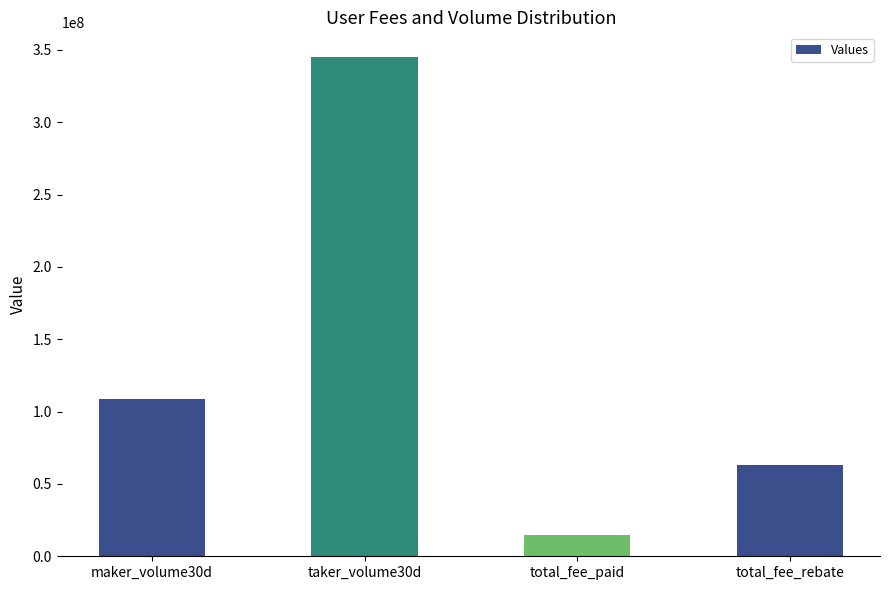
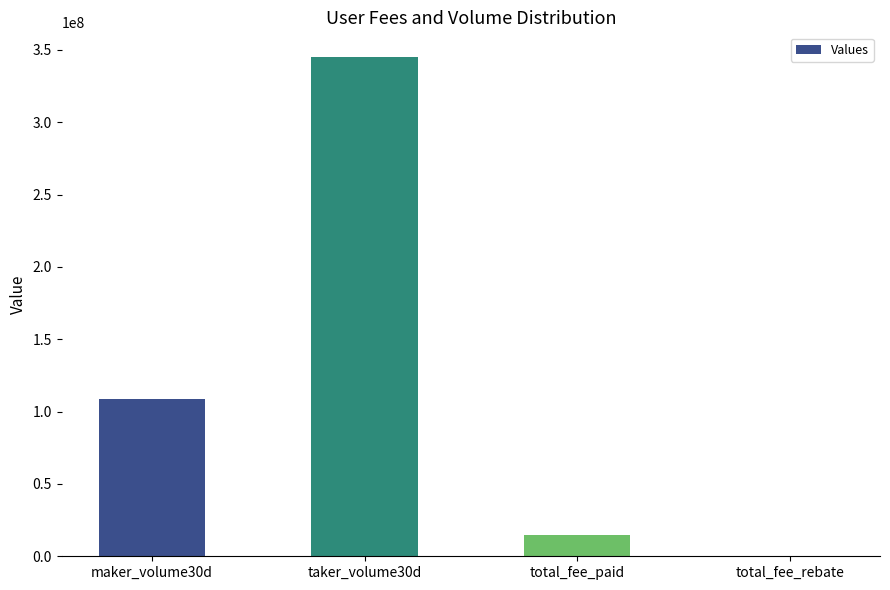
total_fee_rebate: 63000000 -> 0
